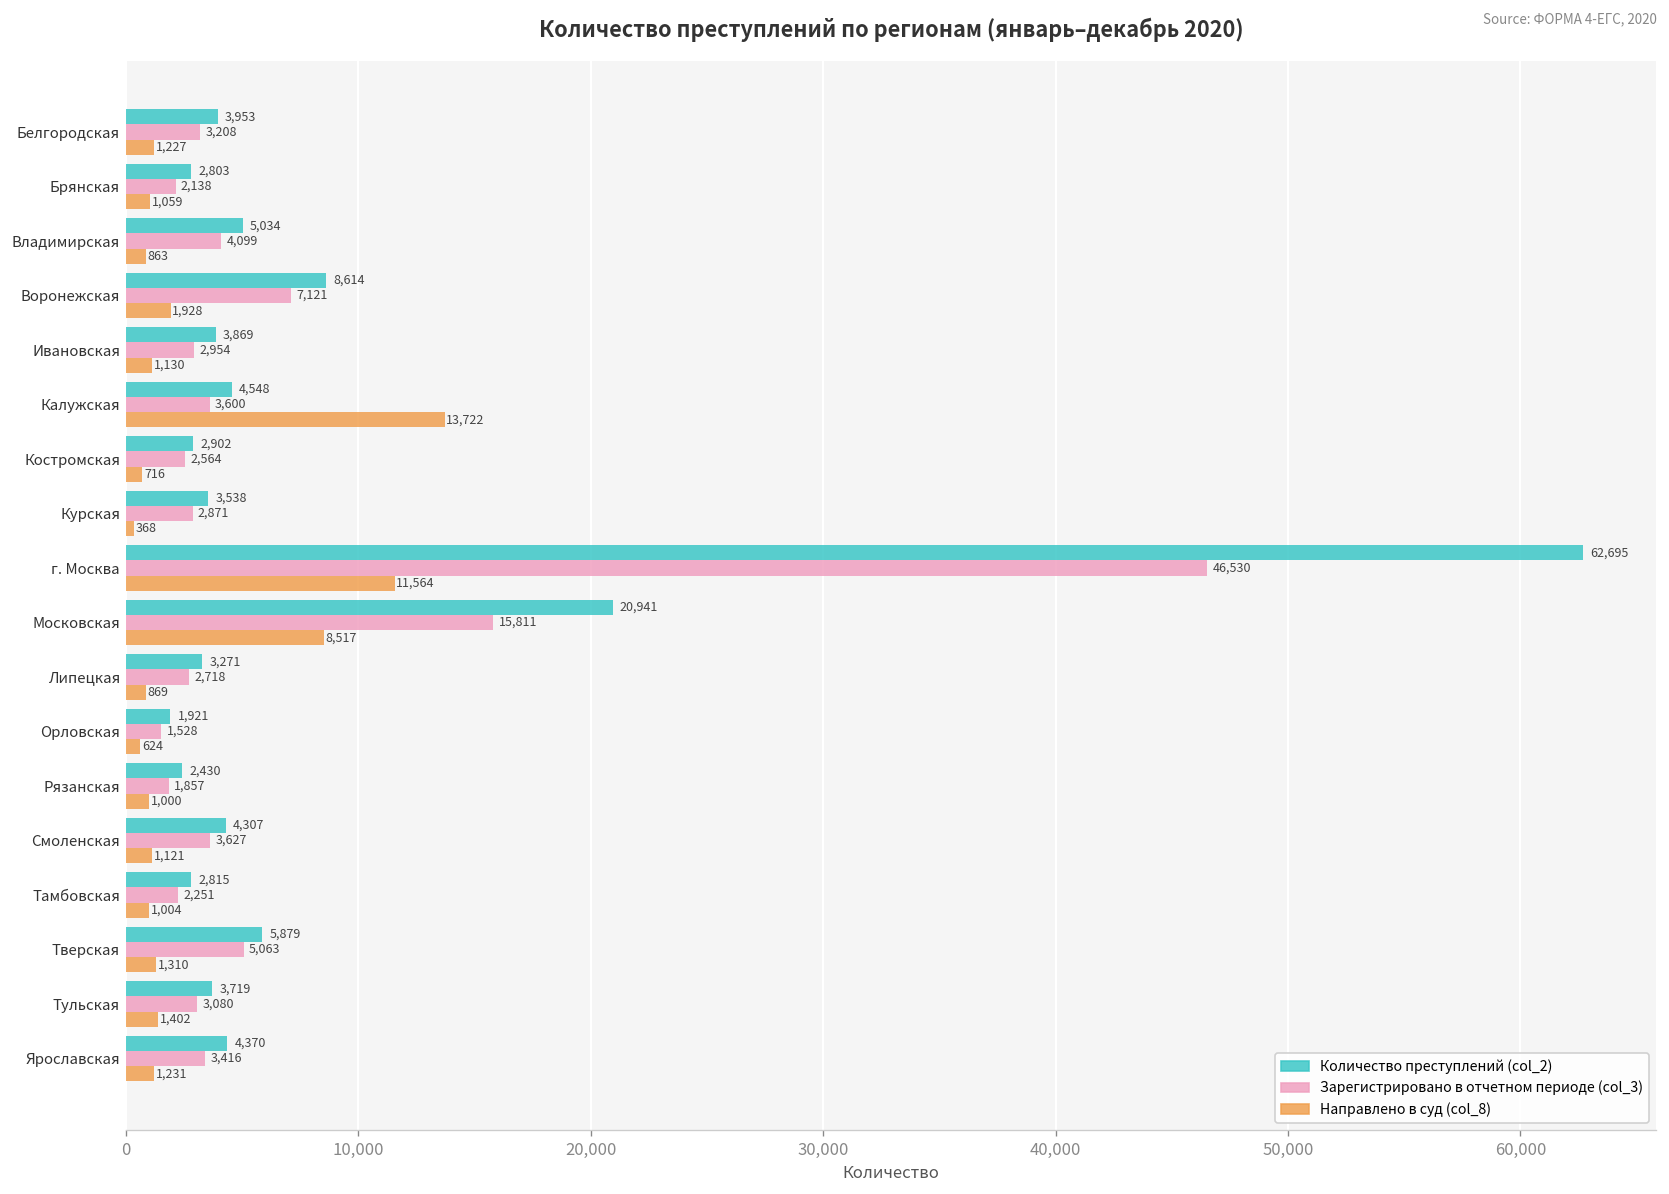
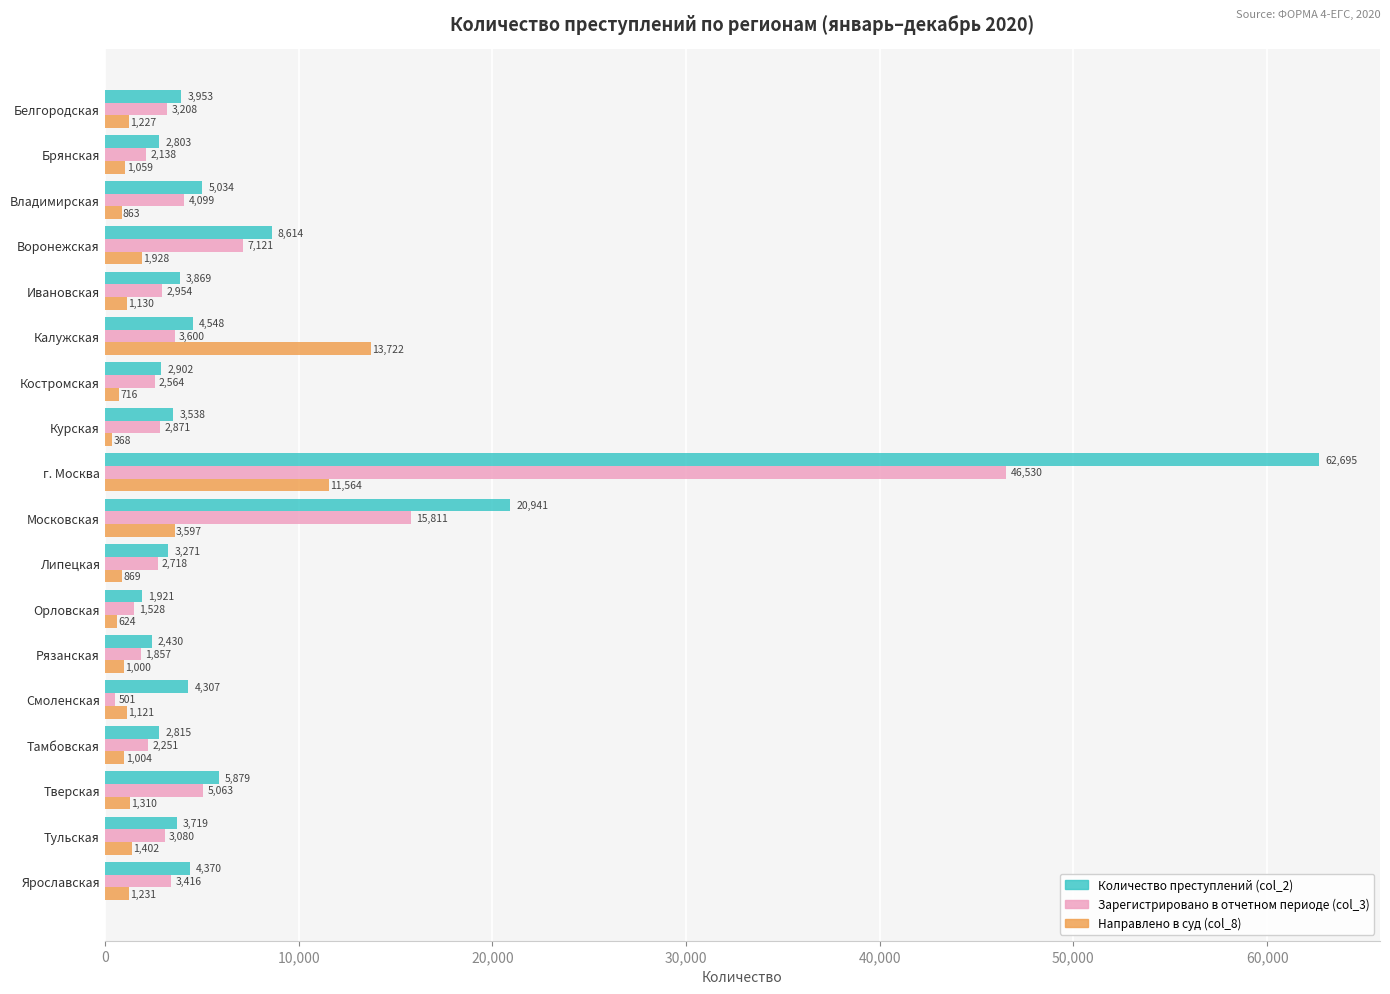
Направлено в суд (col_8), Московская: 8,517 -> 3,597
Зарегистрировано в отчетном периоде (col_3), Смоленская: 3,627 -> 501
